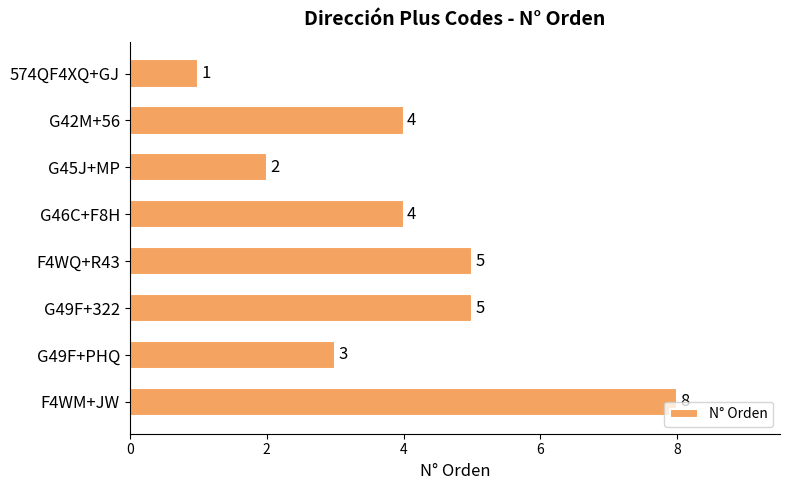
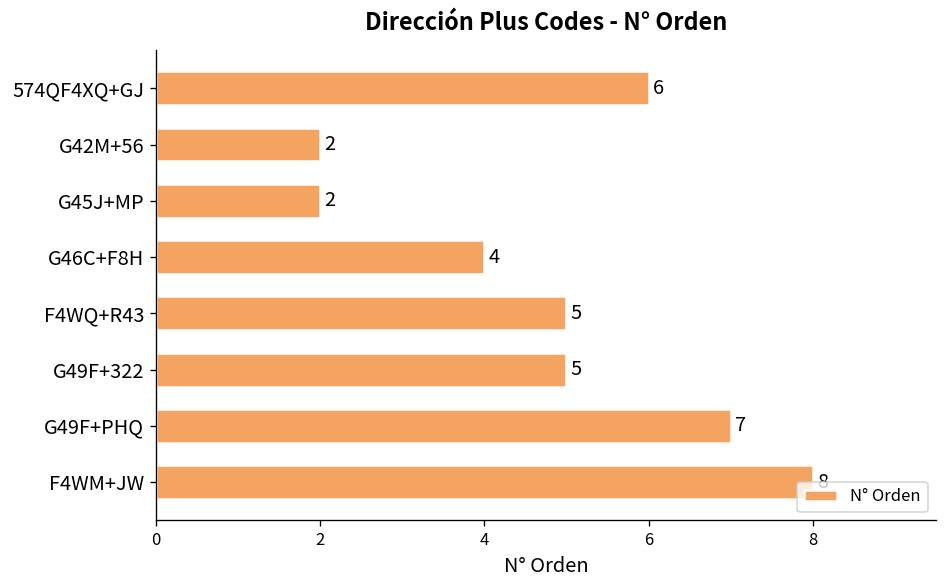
574QF4XQ+GJ: 1 -> 6
G42M+56: 4 -> 2
G49F+PHQ: 3 -> 7
